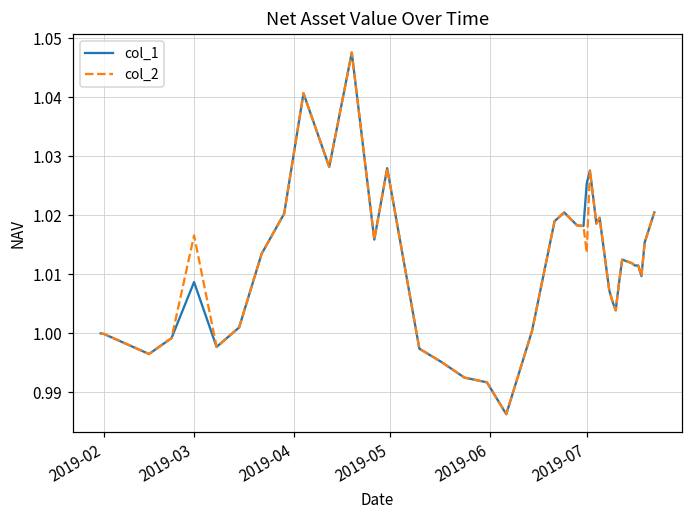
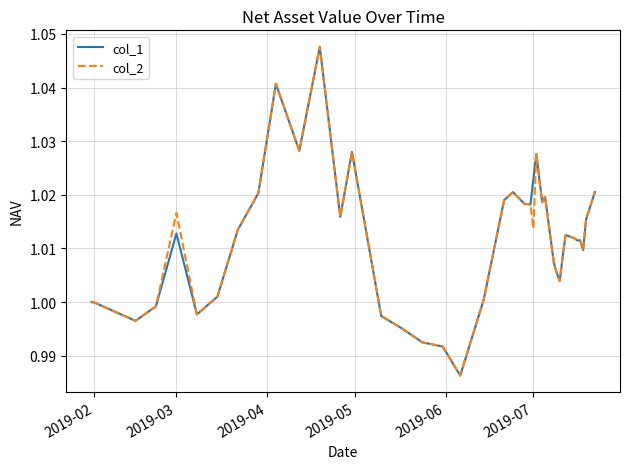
col_1, 2019-03: 1.009 -> 1.013
col_1, 2019-07: 1.025 -> 1.023
